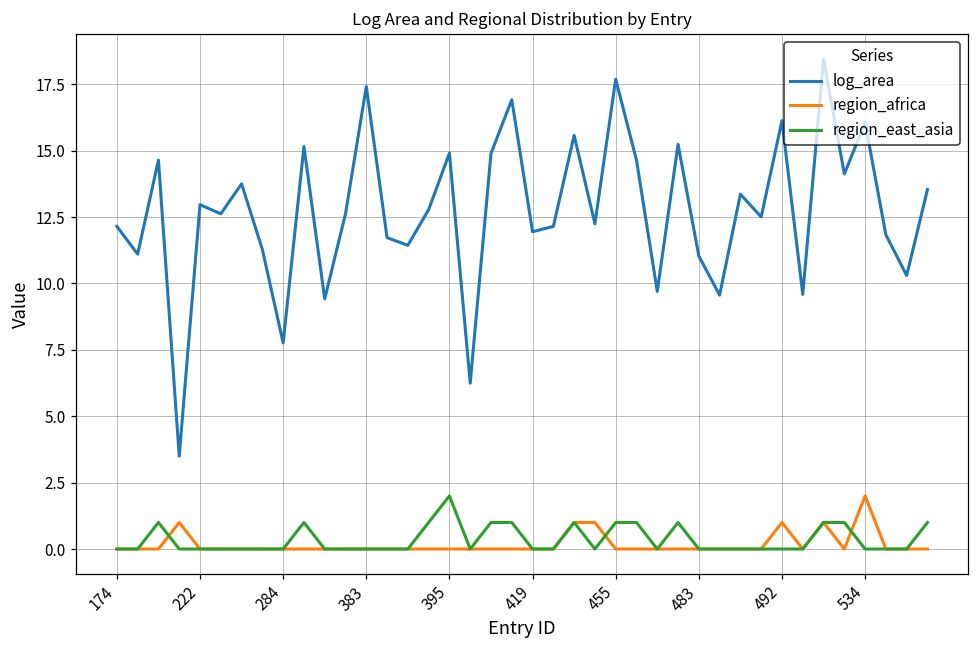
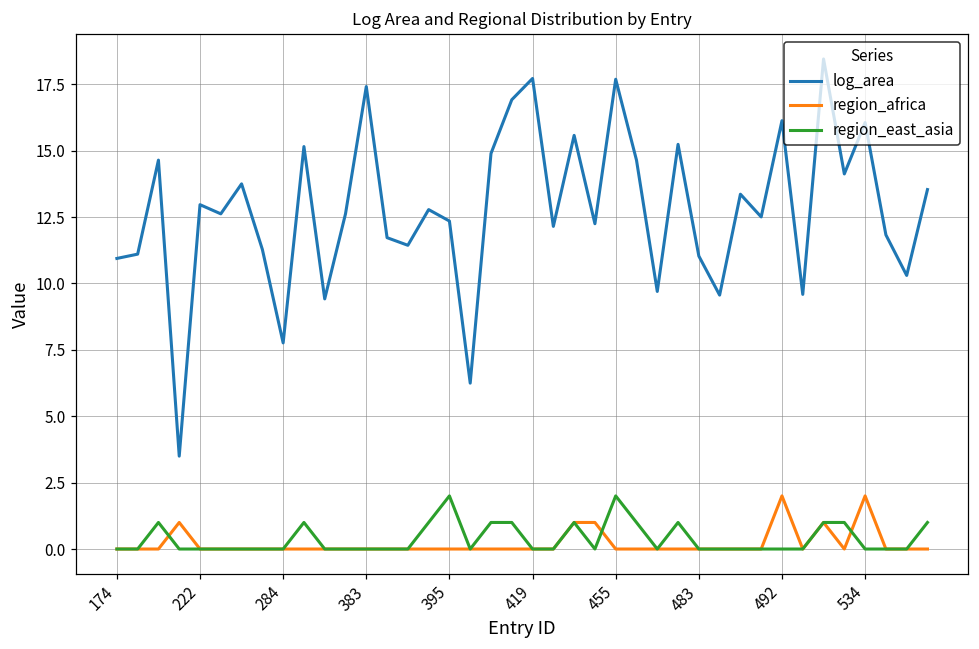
log_area, 174: 12.1 -> 10.9
log_area, 395: 14.9 -> 12.3
log_area, 419: 11.9 -> 17.7
region_east_asia, 455: 1 -> 2
region_africa, 492: 1 -> 2
